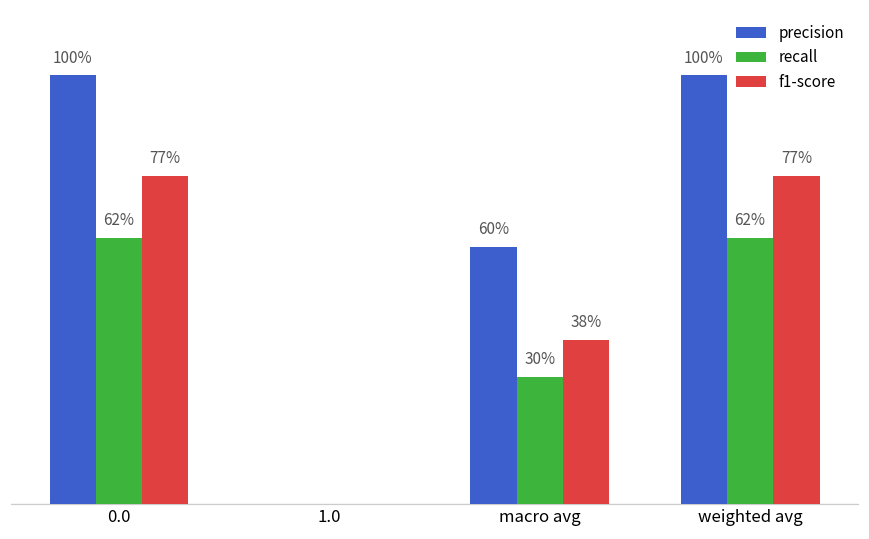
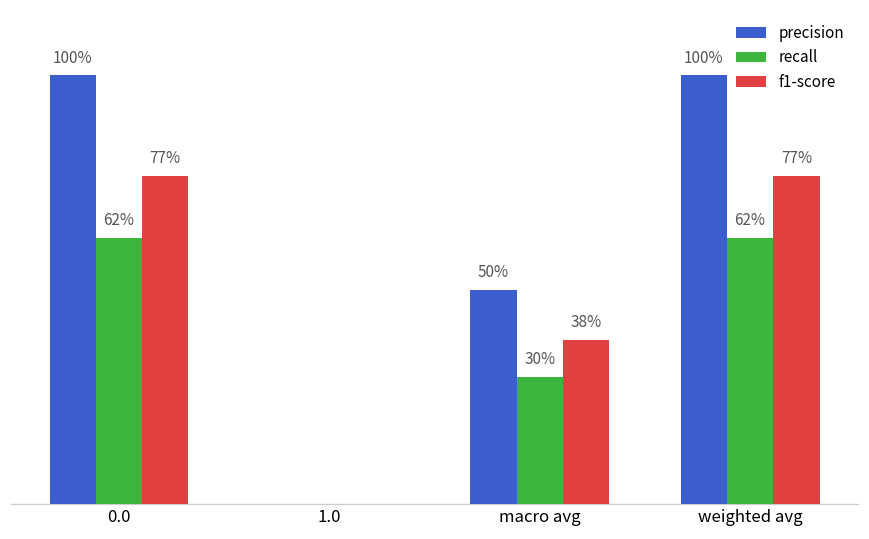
precision, macro avg: 60% -> 50%
